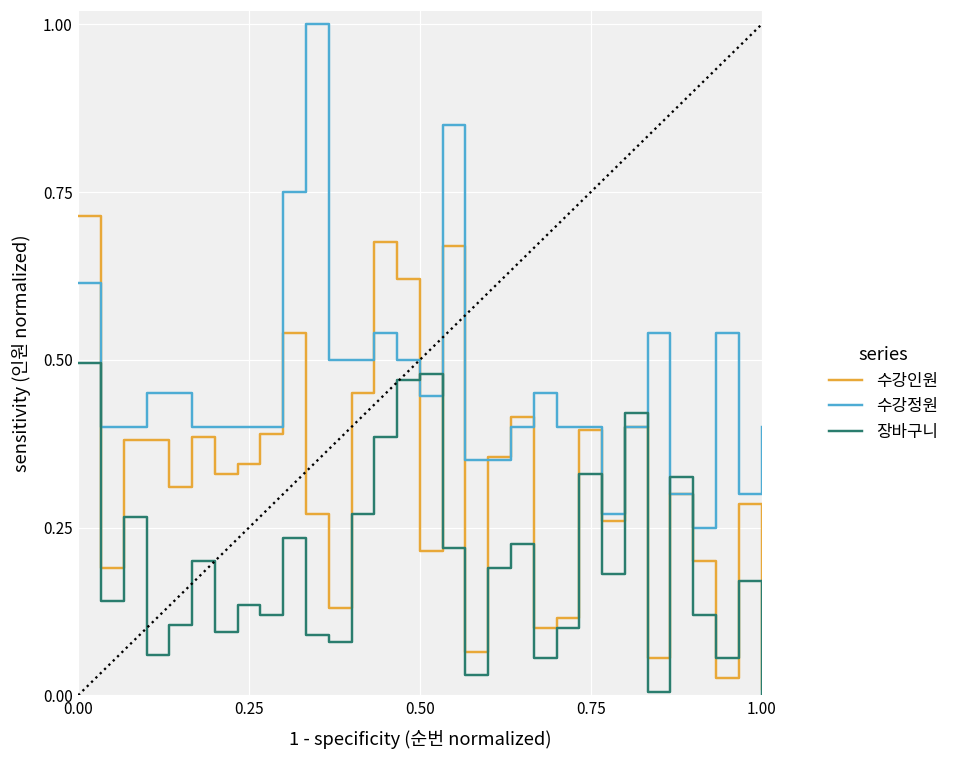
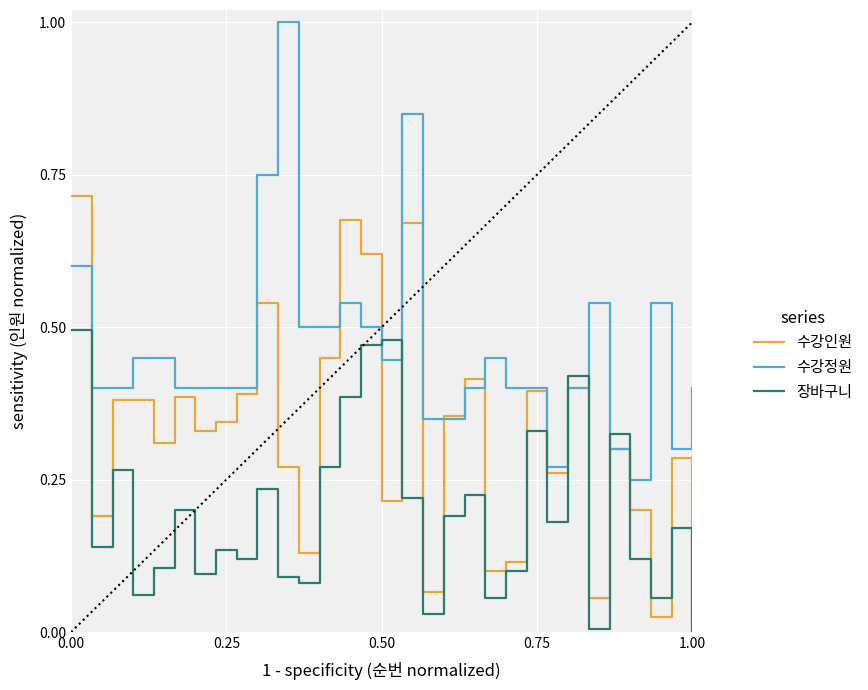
수강정원, 0.00: 0.62 -> 0.60
